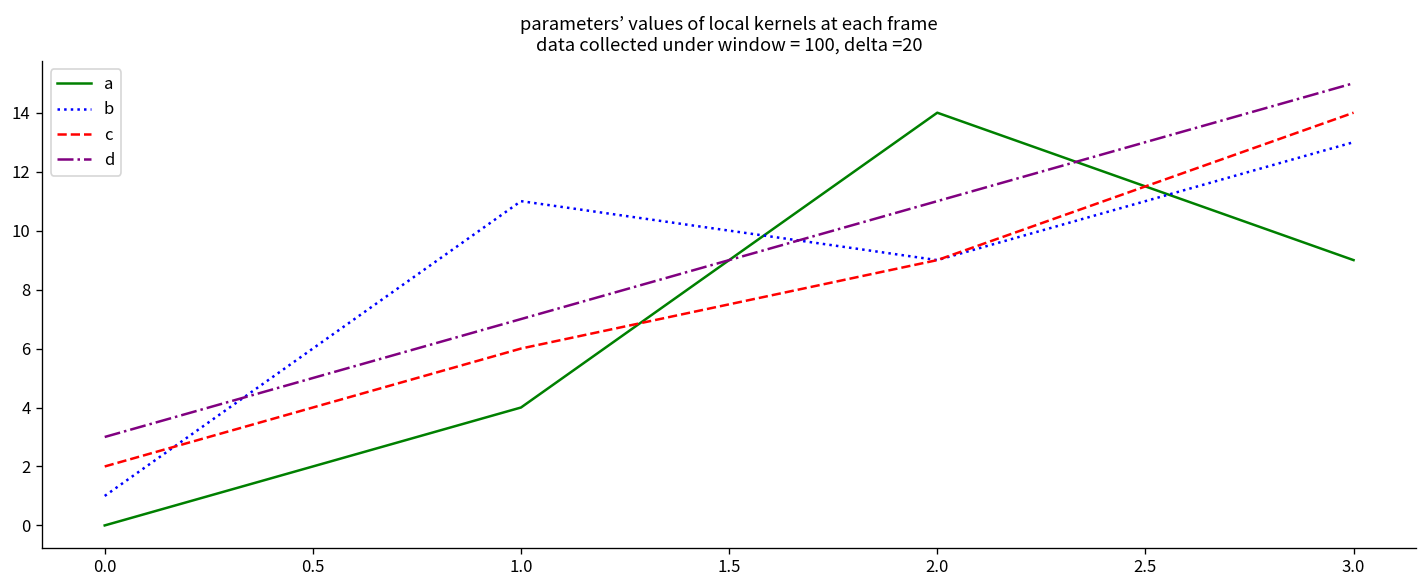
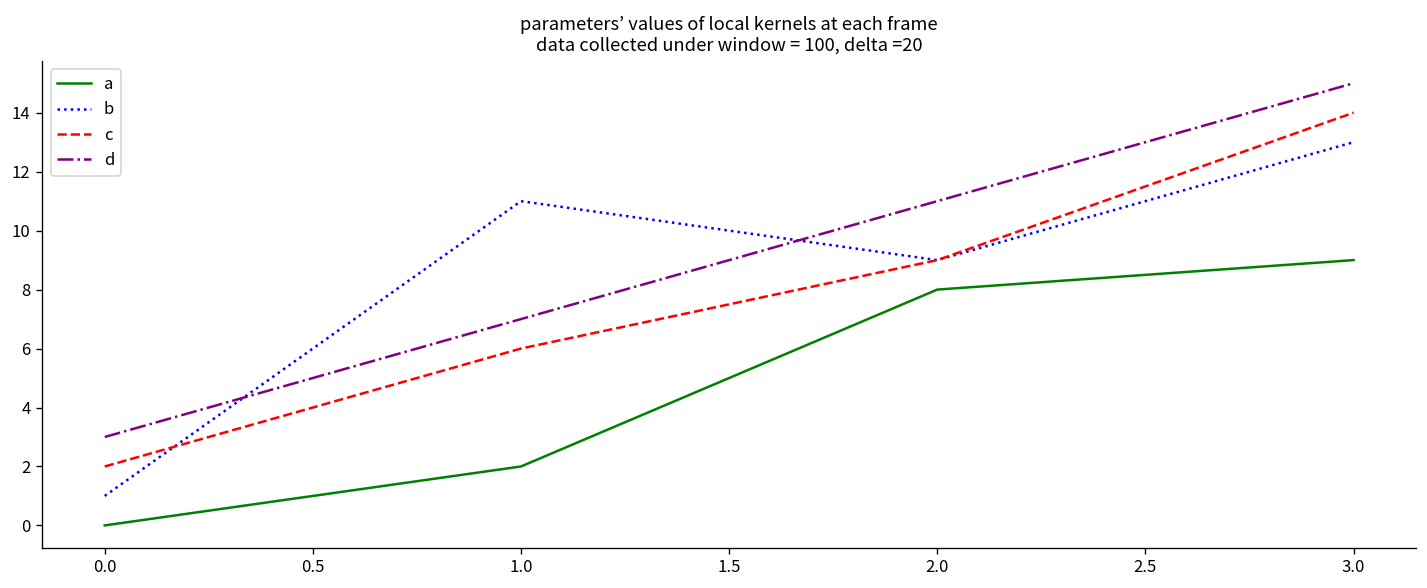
a, 1.0: 4 -> 2
a, 2.0: 14 -> 8
